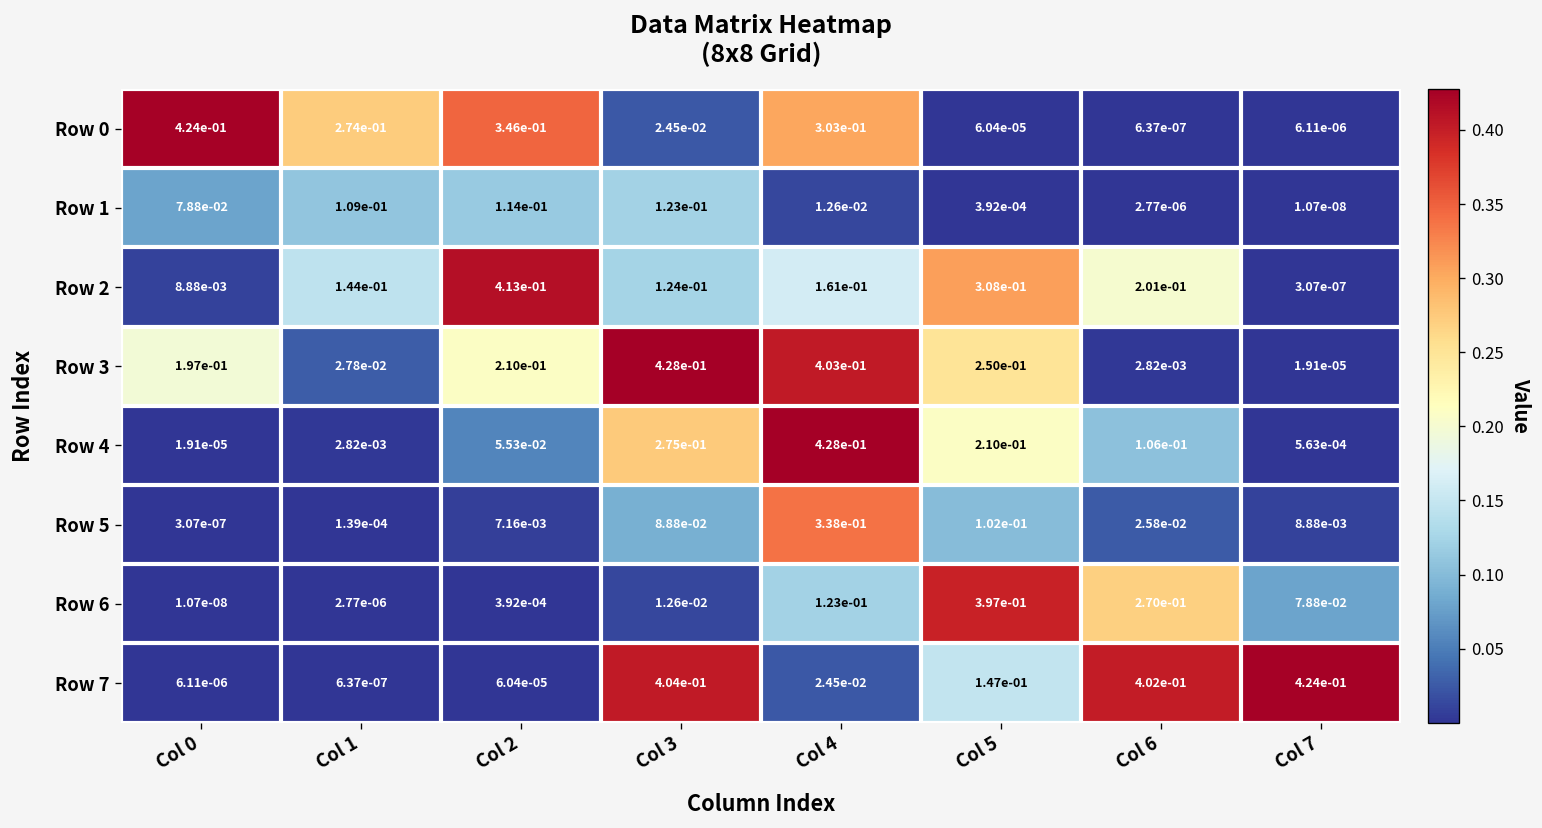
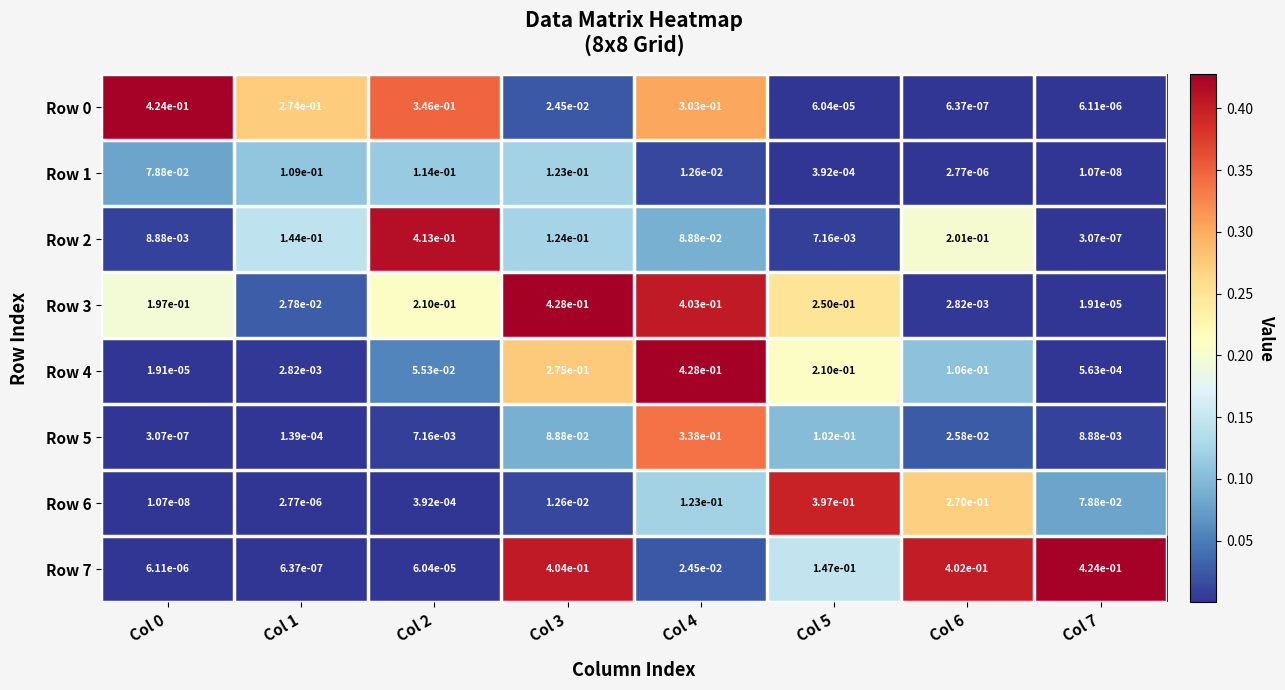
Row 2, Col 4: 1.61e-01 -> 8.88e-02
Row 2, Col 5: 3.08e-01 -> 7.16e-03
